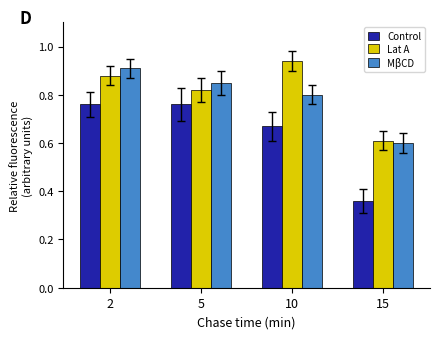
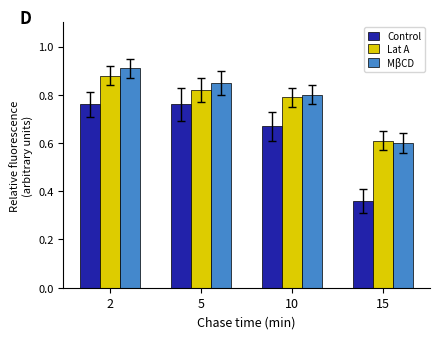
Lat A, 10: 0.94 -> 0.79
